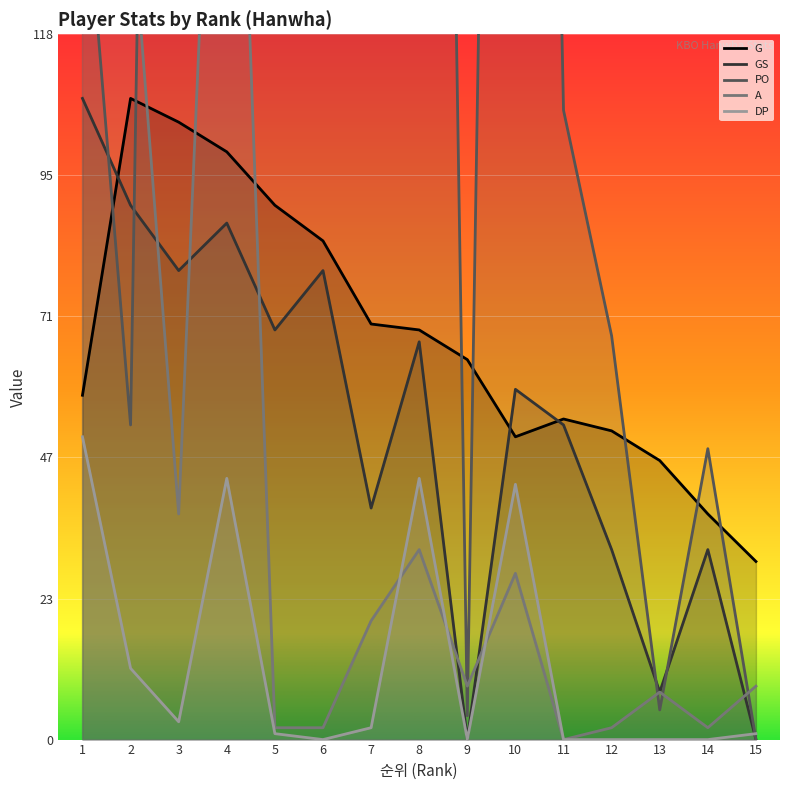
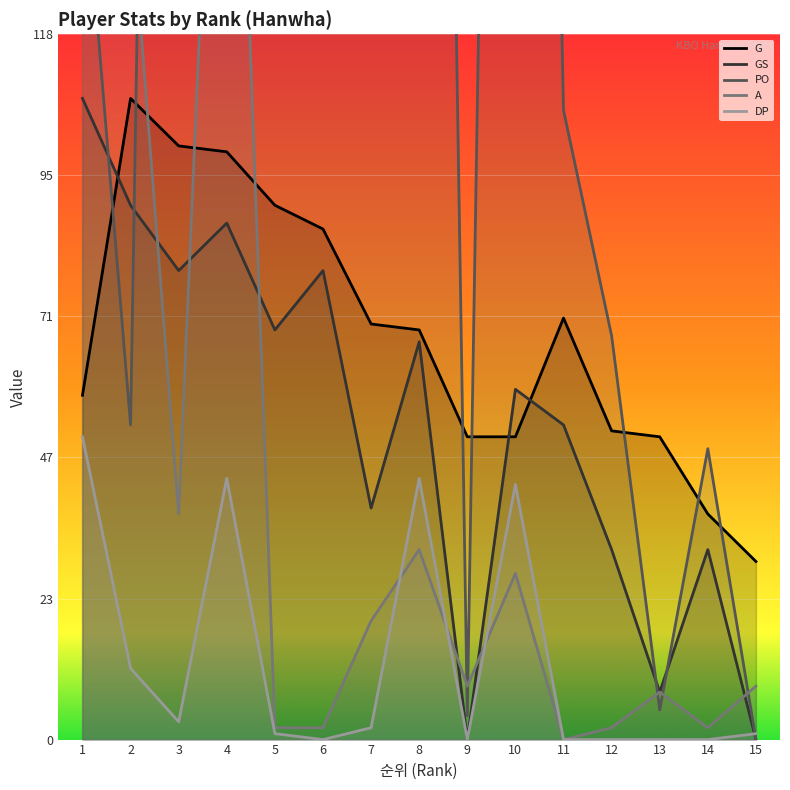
G, 3: 104 -> 100
G, 6: 84 -> 86
G, 9: 64 -> 51
G, 11: 54 -> 71
G, 13: 47 -> 51
